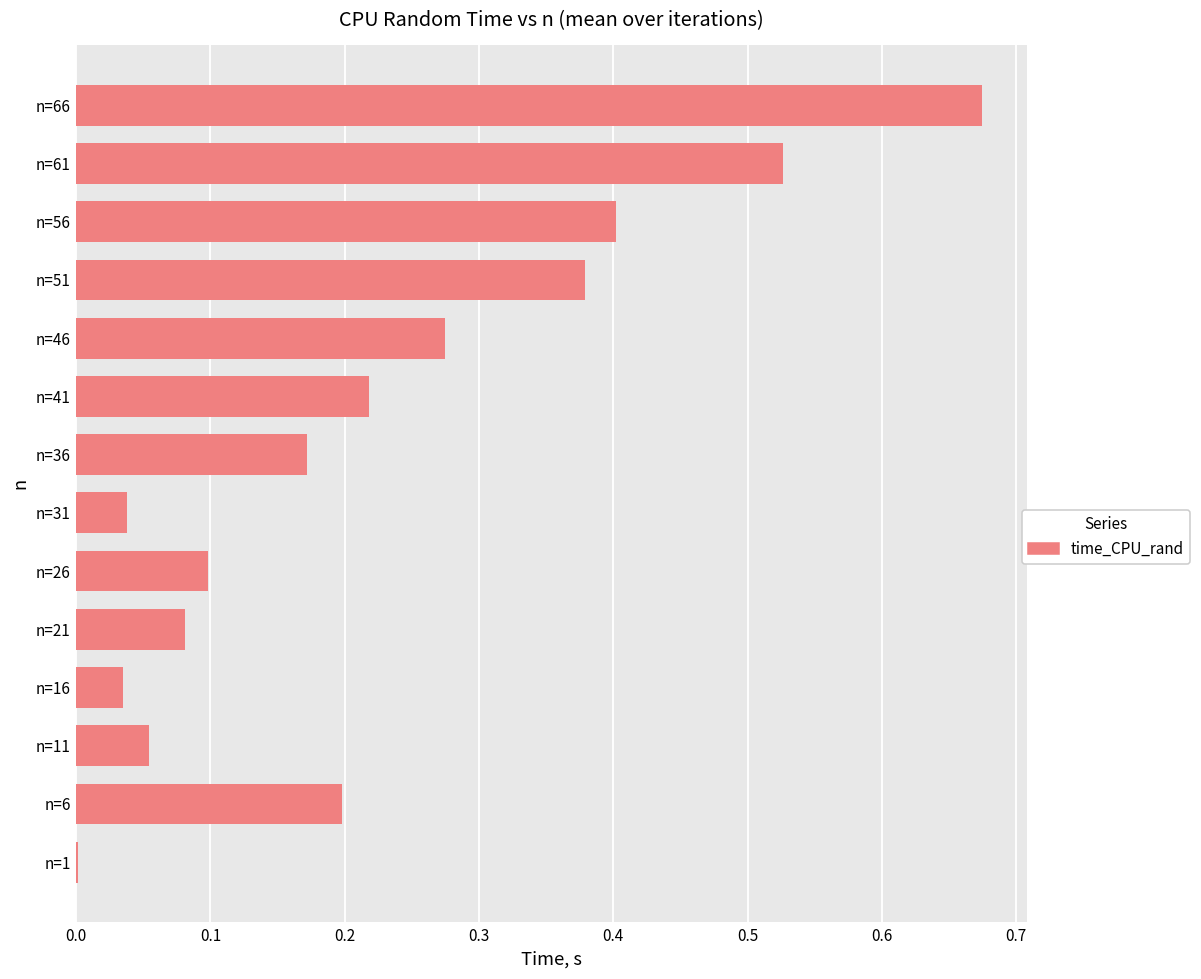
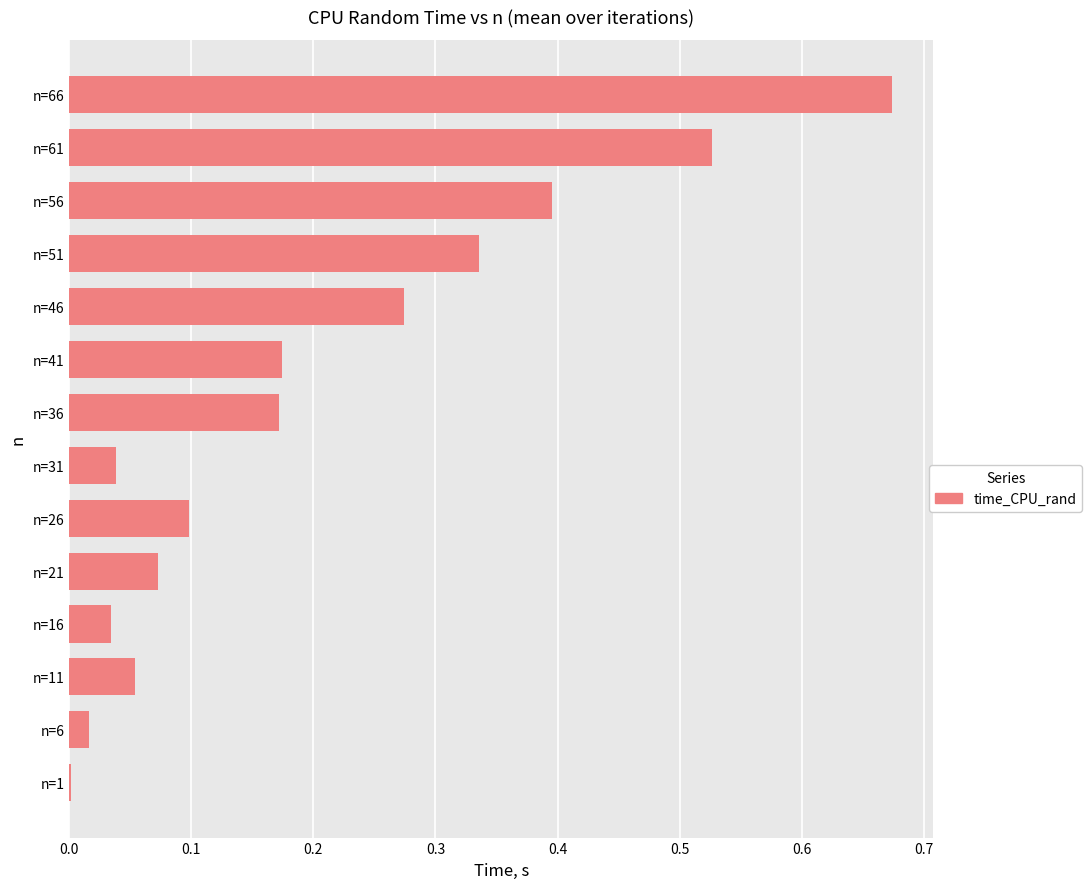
n=56: 0.402 -> 0.395
n=51: 0.379 -> 0.335
n=41: 0.218 -> 0.174
n=21: 0.081 -> 0.073
n=6: 0.198 -> 0.016
